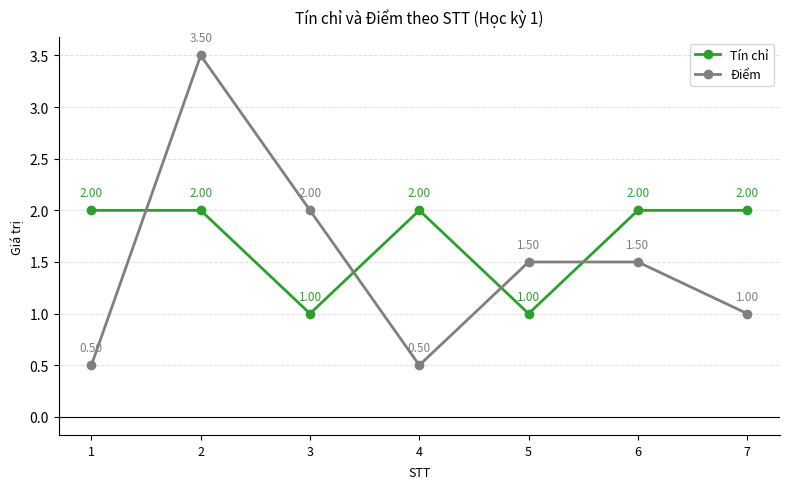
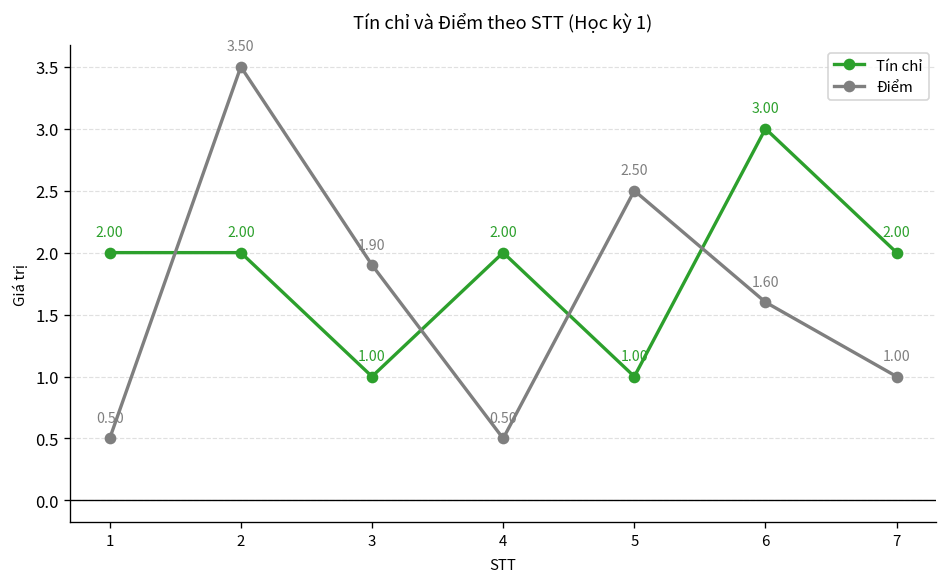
Điểm, 3: 2.00 -> 1.90
Điểm, 5: 1.50 -> 2.50
Tín chỉ, 6: 2.00 -> 3.00
Điểm, 6: 1.50 -> 1.60
